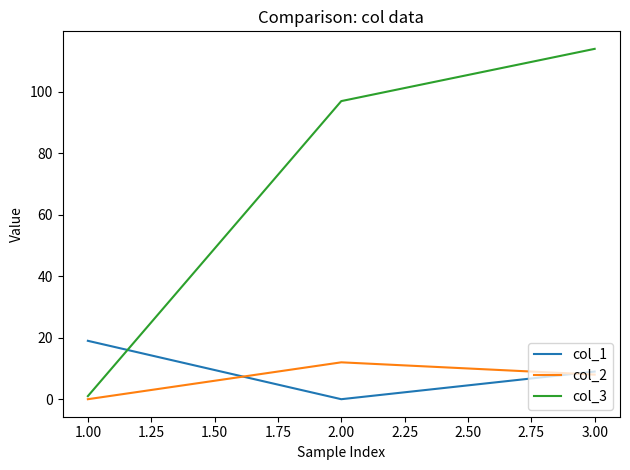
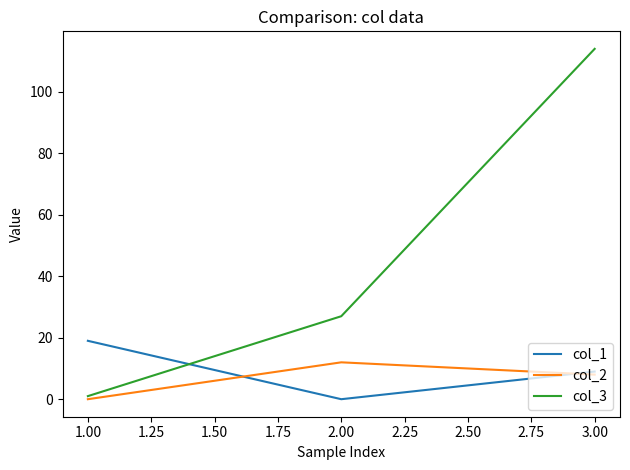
col_3, 2.00: 97 -> 27
